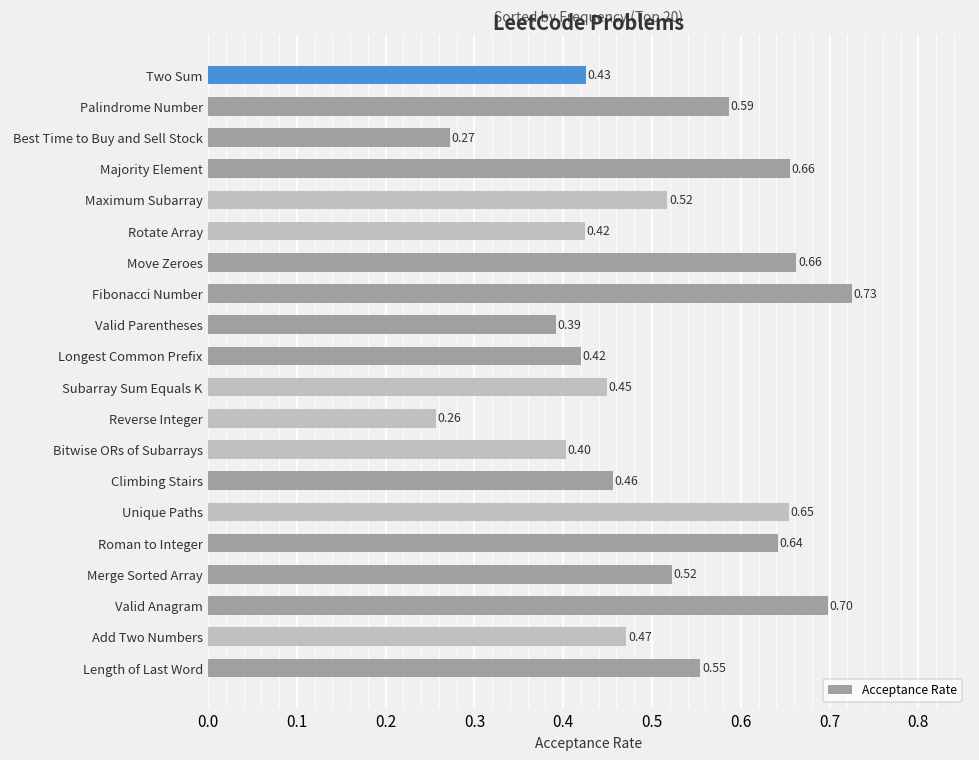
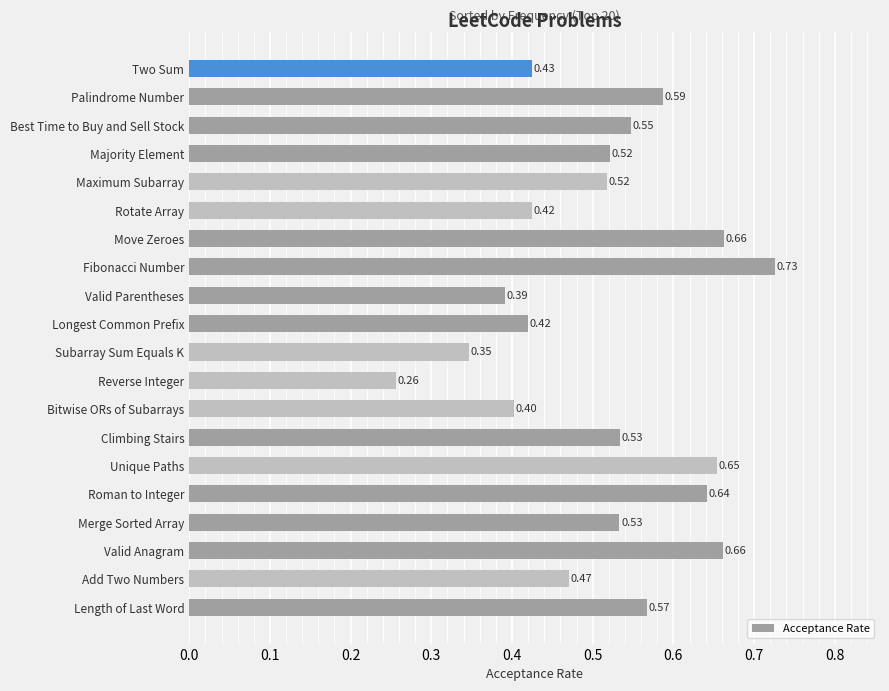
Best Time to Buy and Sell Stock: 0.27 -> 0.55
Majority Element: 0.66 -> 0.52
Subarray Sum Equals K: 0.45 -> 0.35
Climbing Stairs: 0.46 -> 0.53
Merge Sorted Array: 0.52 -> 0.53
Valid Anagram: 0.70 -> 0.66
Length of Last Word: 0.55 -> 0.57
